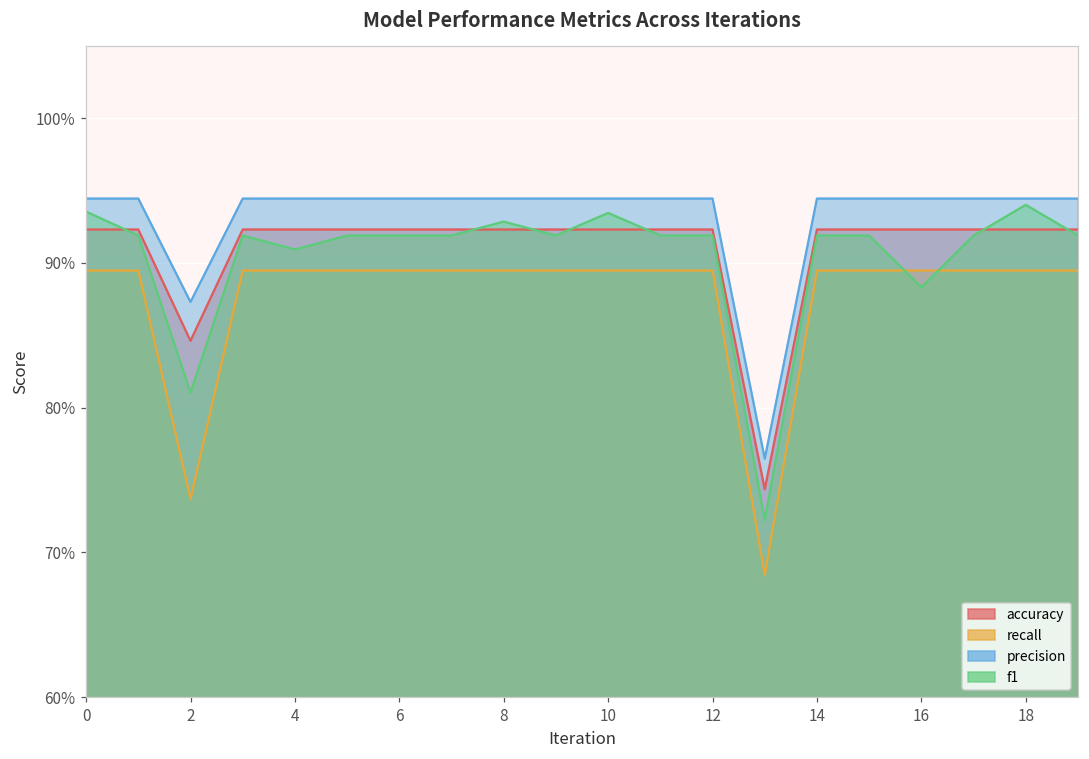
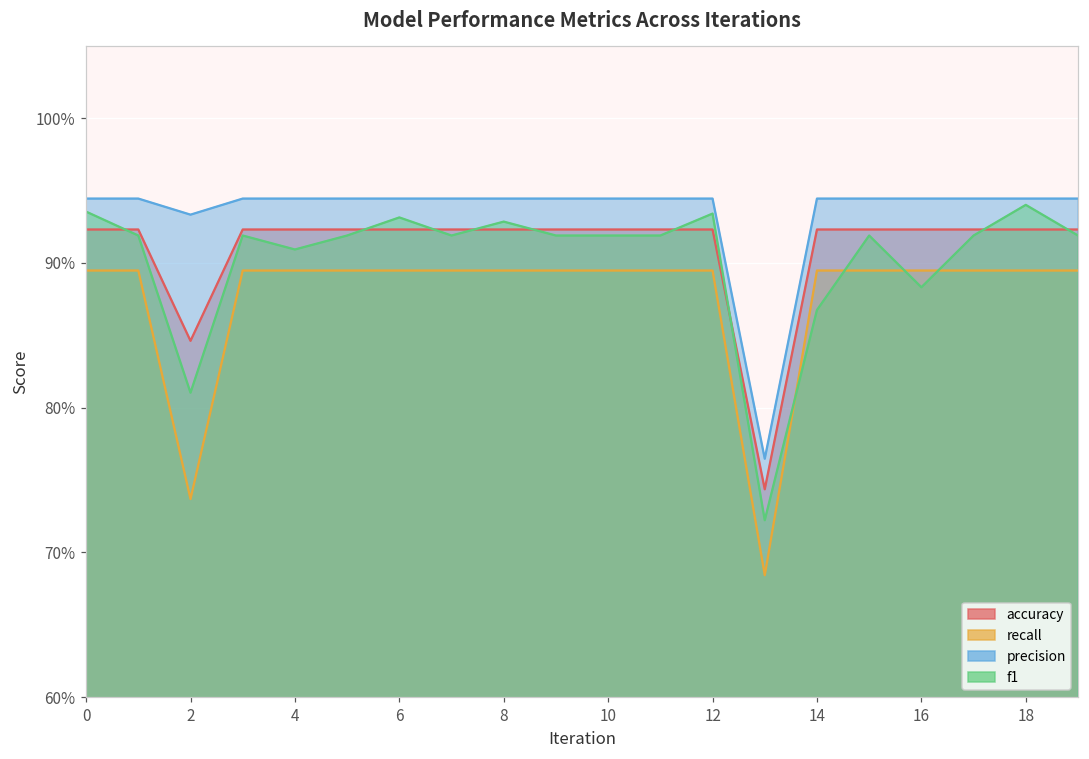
precision, 2: 87.3% -> 93.3%
f1, 6: 91.9% -> 93.1%
f1, 10: 93.5% -> 91.9%
f1, 12: 91.9% -> 93.4%
f1, 14: 91.9% -> 86.7%
